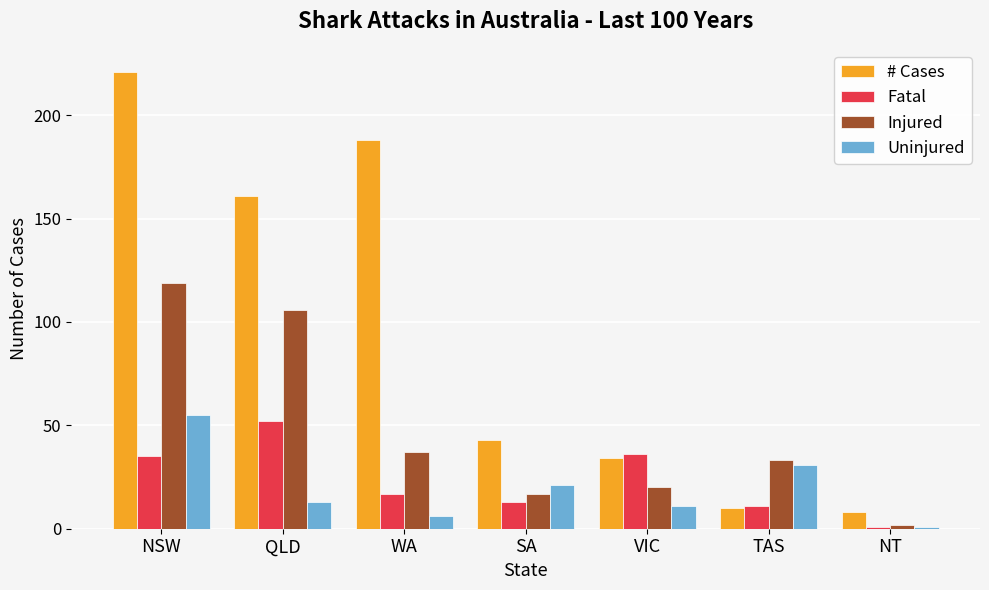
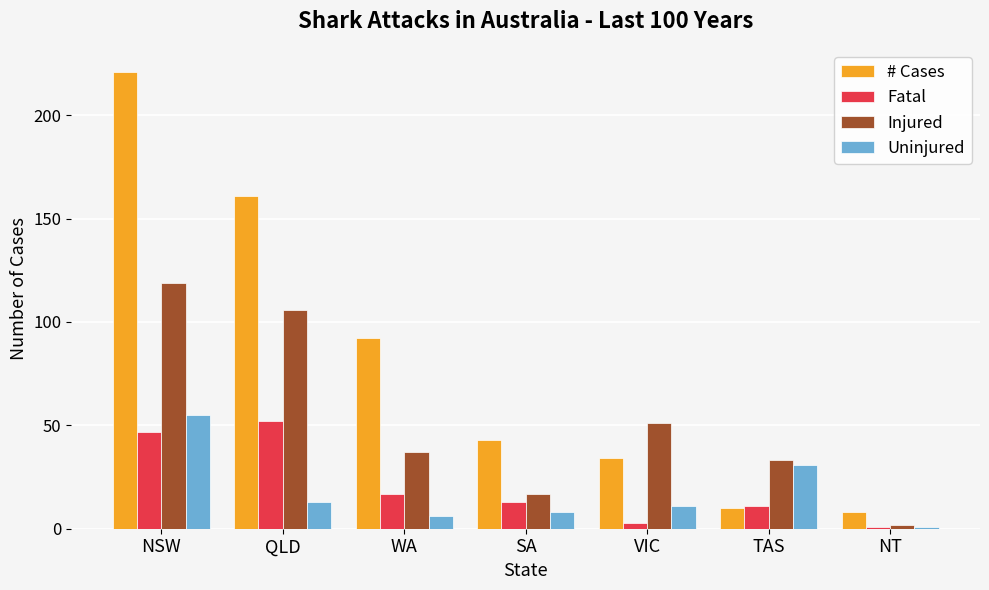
Fatal, NSW: 35 -> 47
# Cases, WA: 188 -> 92
Uninjured, SA: 21 -> 8
Fatal, VIC: 36 -> 3
Injured, VIC: 20 -> 51
